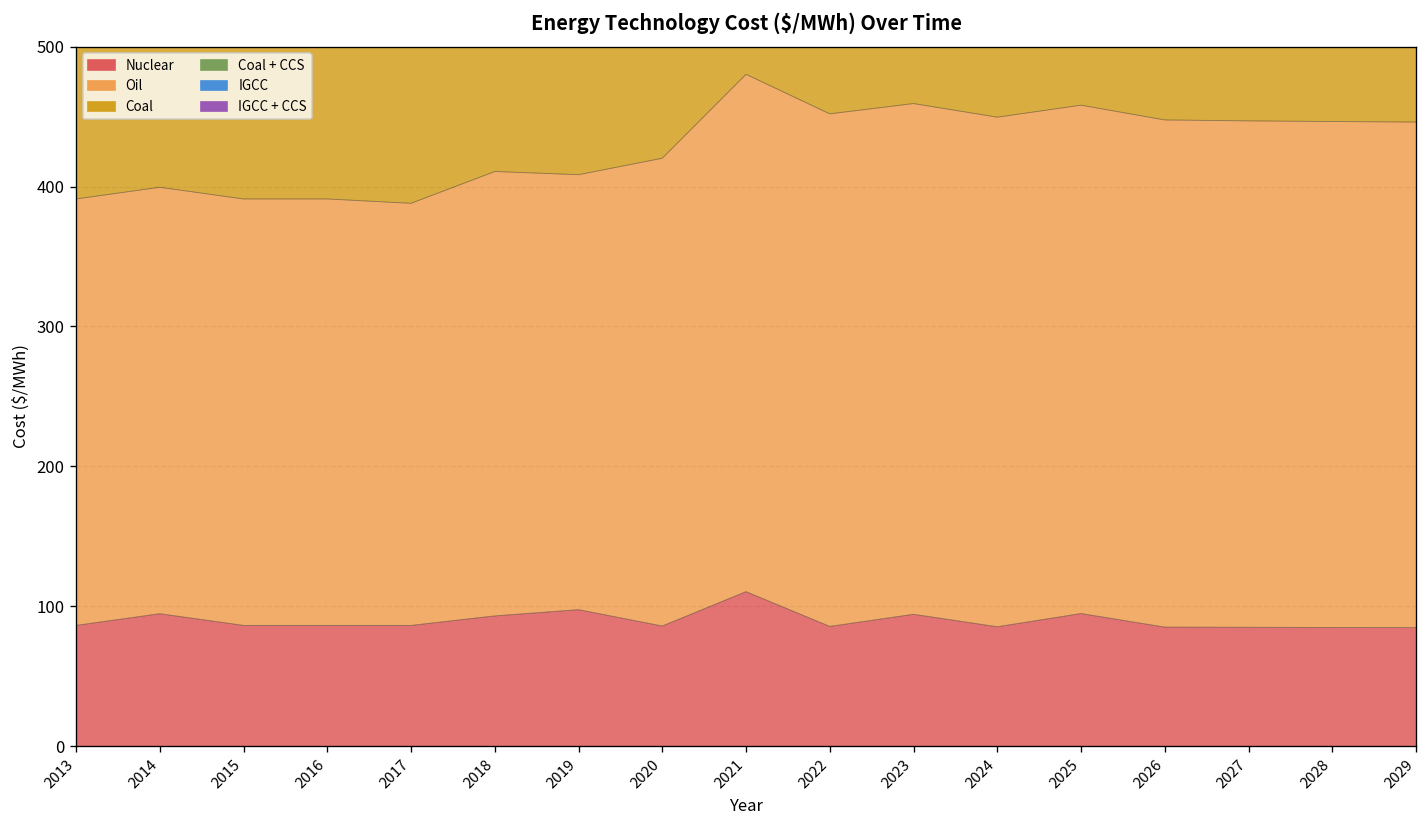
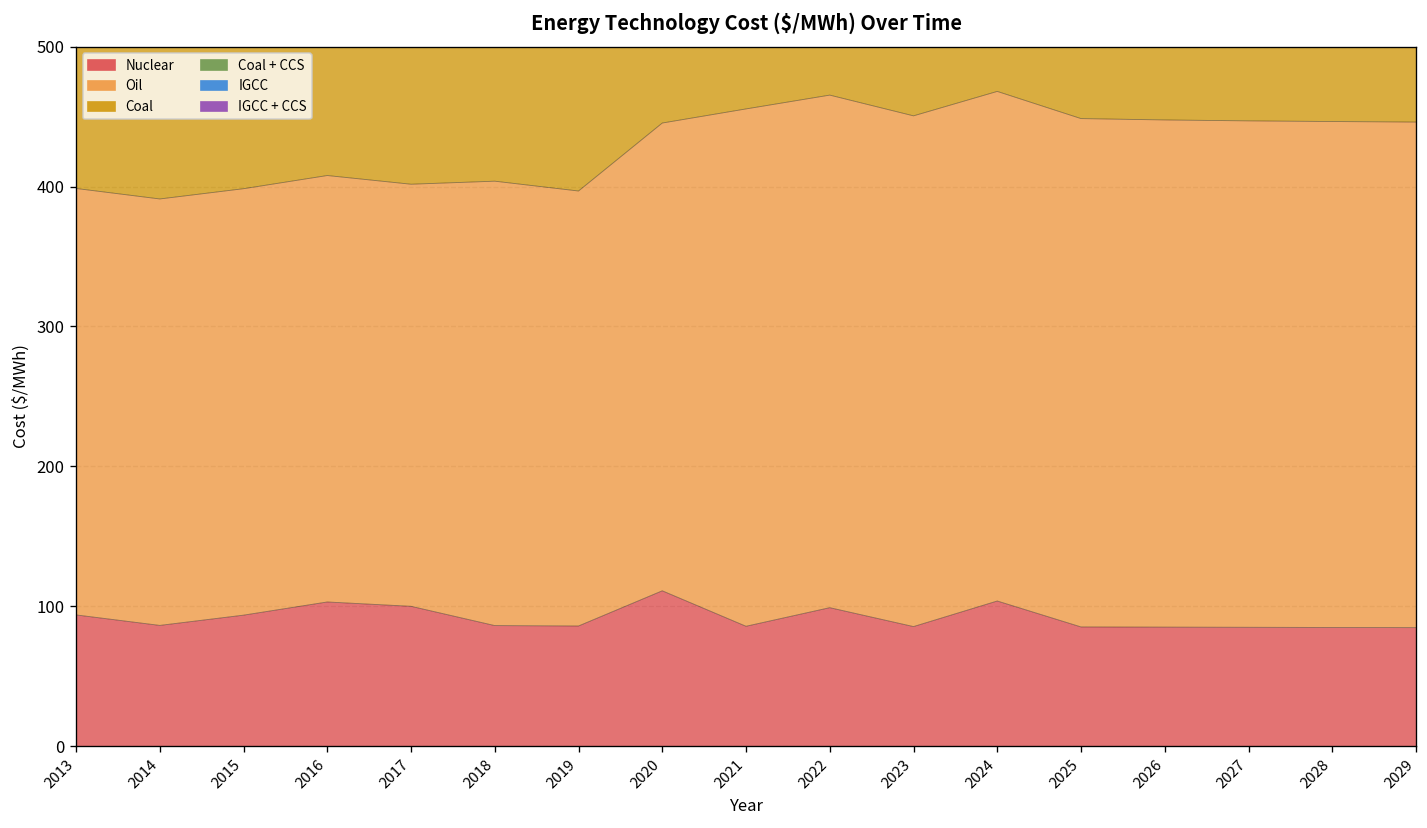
Nuclear, 2013: 86 -> 94
Nuclear, 2014: 95 -> 86
Nuclear, 2015: 86 -> 94
Nuclear, 2016: 86 -> 103
Nuclear, 2017: 86 -> 100
Nuclear, 2018: 93 -> 86
Nuclear, 2019: 98 -> 86
Nuclear, 2020: 86 -> 111
Nuclear, 2021: 110 -> 86
Nuclear, 2022: 86 -> 99
Nuclear, 2023: 94 -> 85
Nuclear, 2024: 85 -> 104
Nuclear, 2025: 95 -> 85
